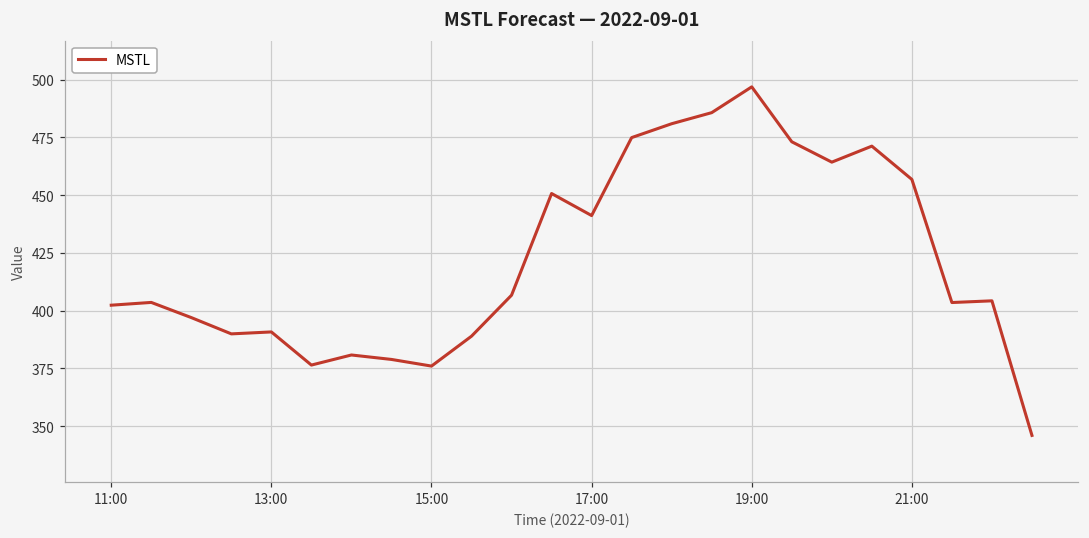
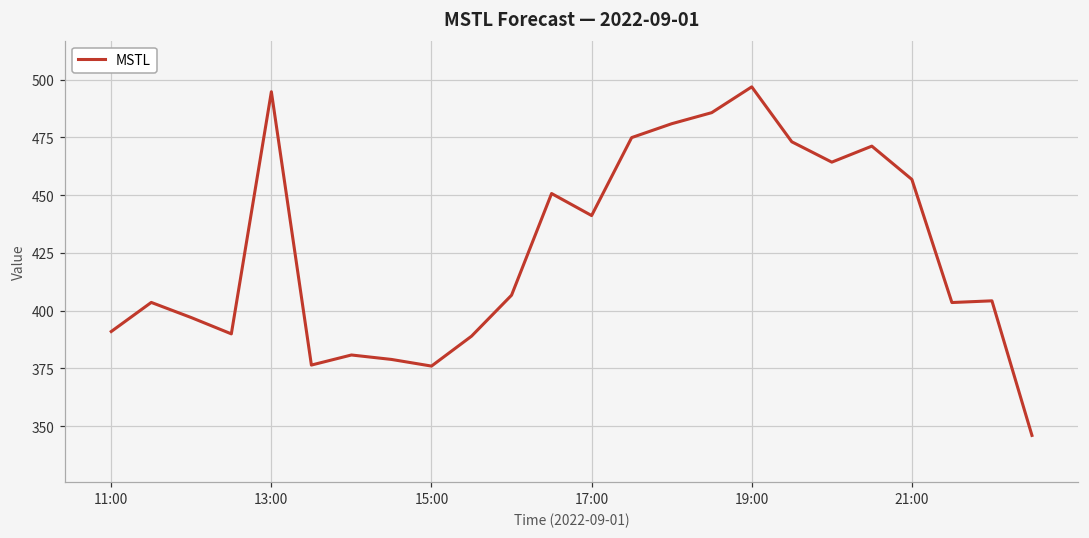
11:00: 402 -> 391
13:00: 391 -> 495
